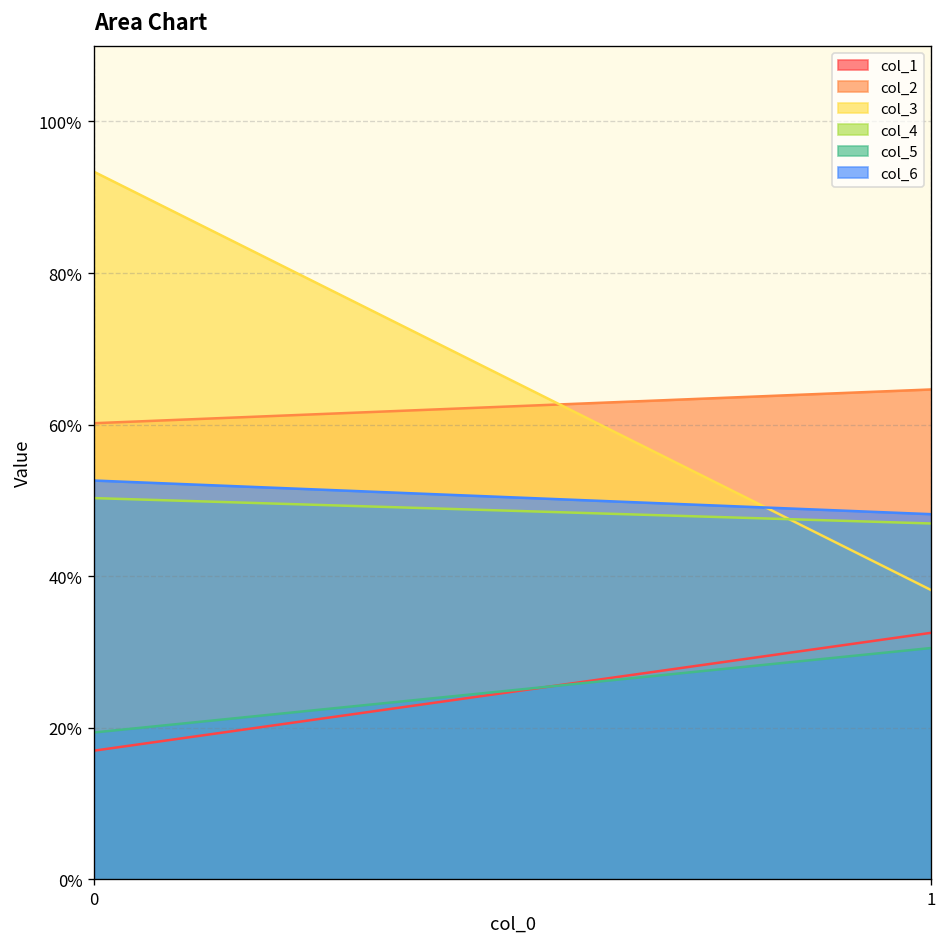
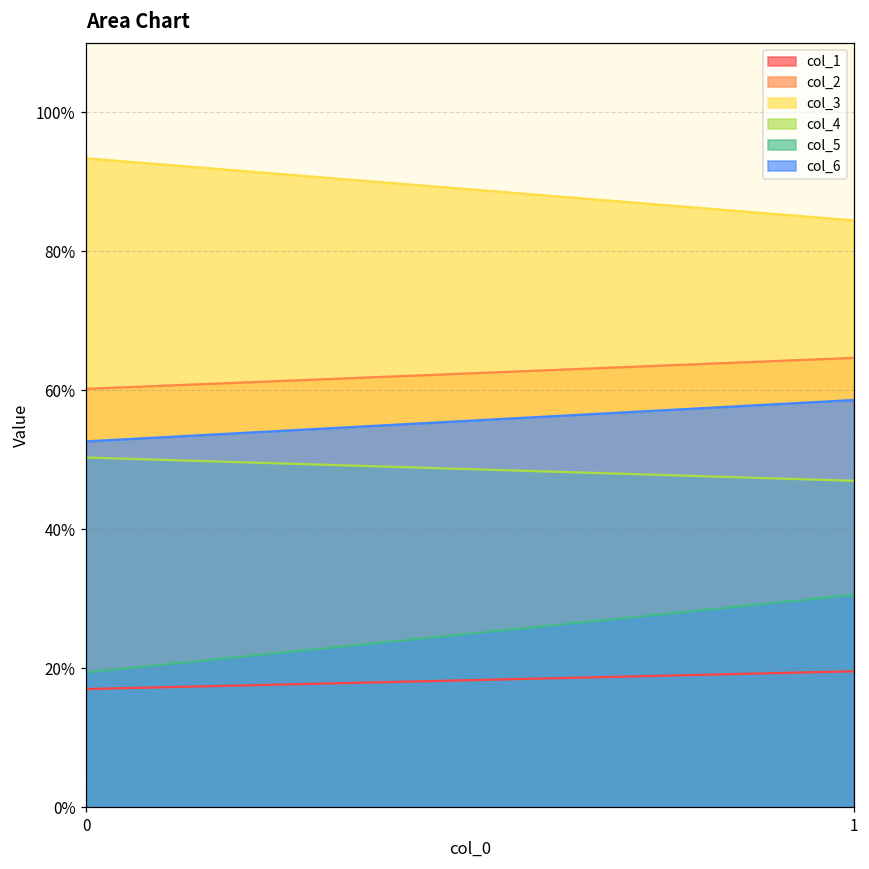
col_1, 1: 33% -> 20%
col_3, 1: 38% -> 84%
col_6, 1: 48% -> 59%
